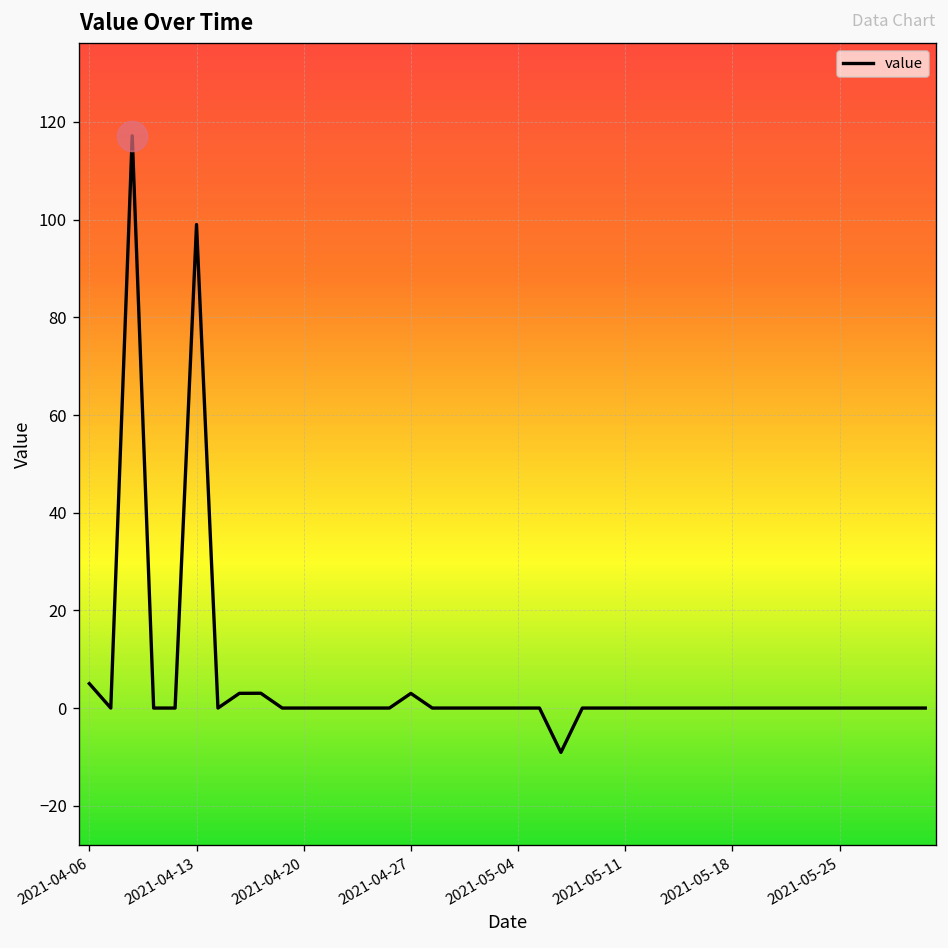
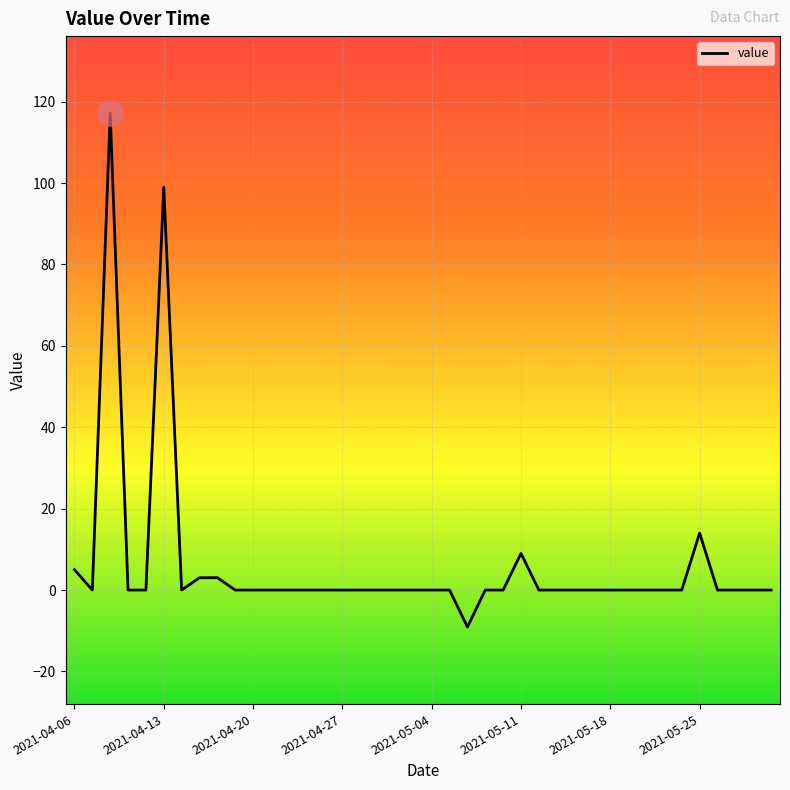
value, 2021-04-27: 3 -> 0
value, 2021-05-11: 0 -> 9
value, 2021-05-25: 0 -> 14
